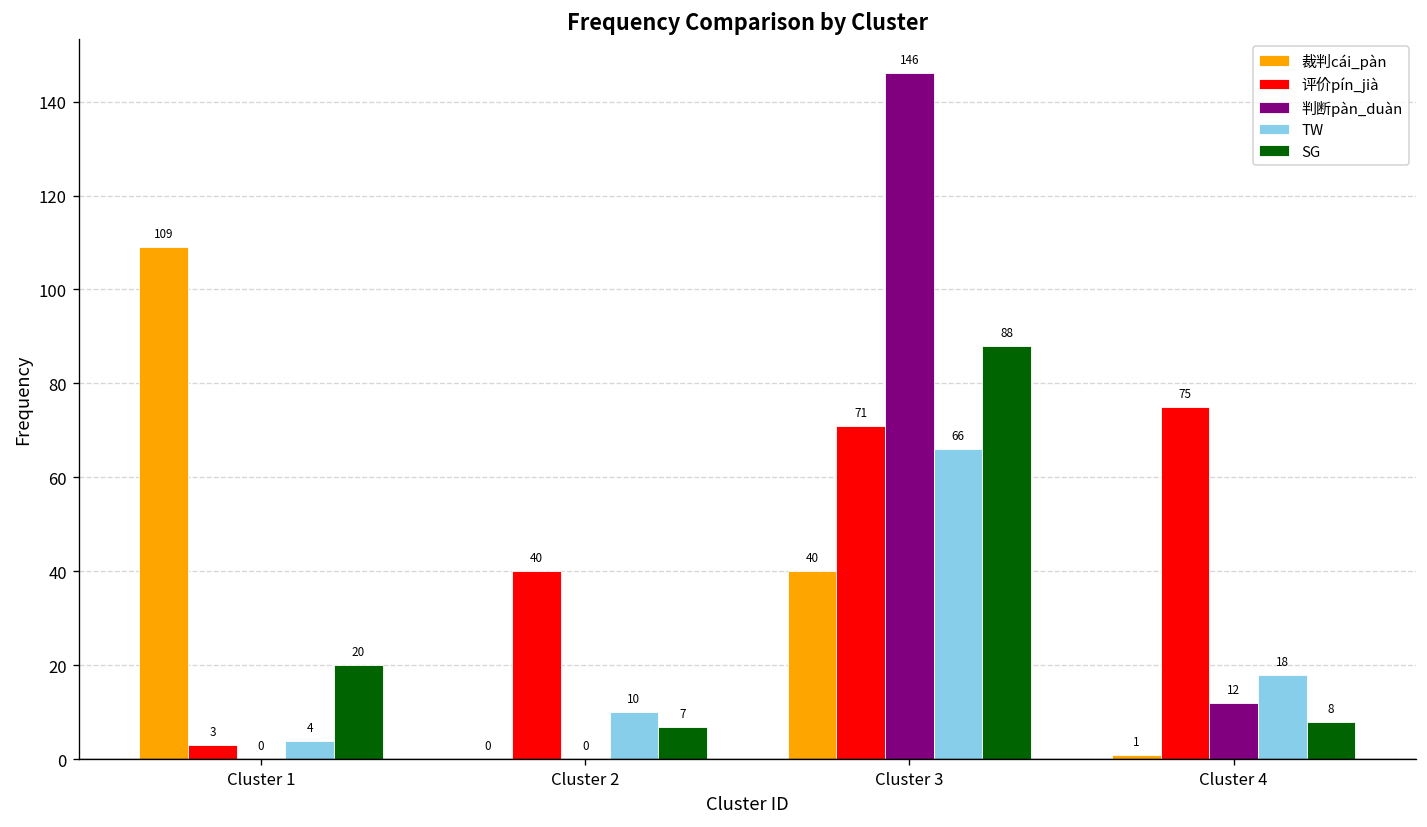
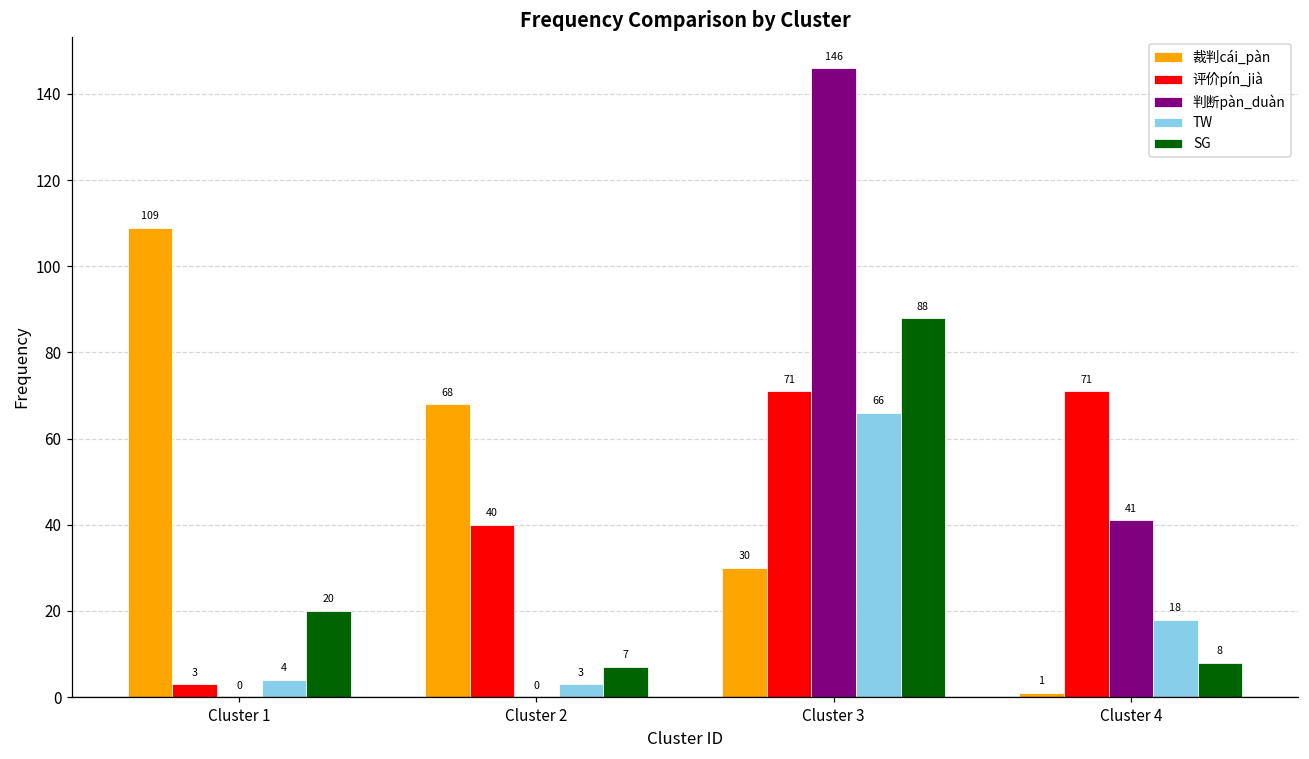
裁判cái_pàn, Cluster 2: 0 -> 68
TW, Cluster 2: 10 -> 3
裁判cái_pàn, Cluster 3: 40 -> 30
评价pín_jià, Cluster 4: 75 -> 71
判断pàn_duàn, Cluster 4: 12 -> 41
